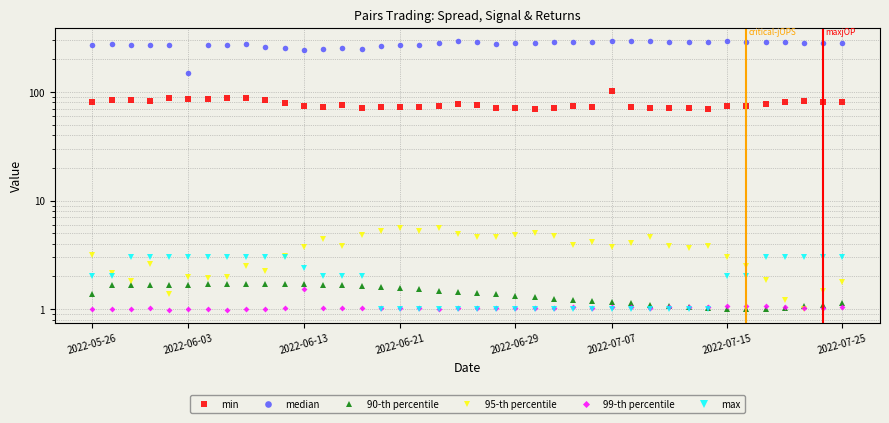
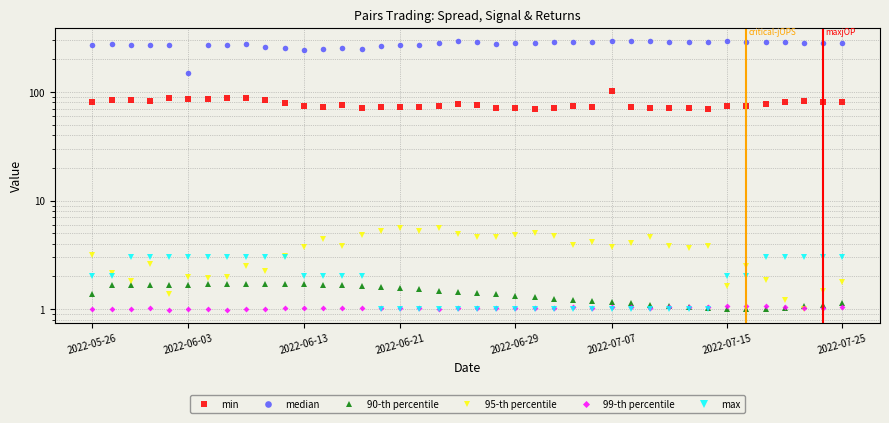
99-th percentile, 2022-06-13: 1.5 -> 1.0
max, 2022-06-13: 2.4 -> 2.0
95-th percentile, 2022-07-15: 3.0 -> 1.6
